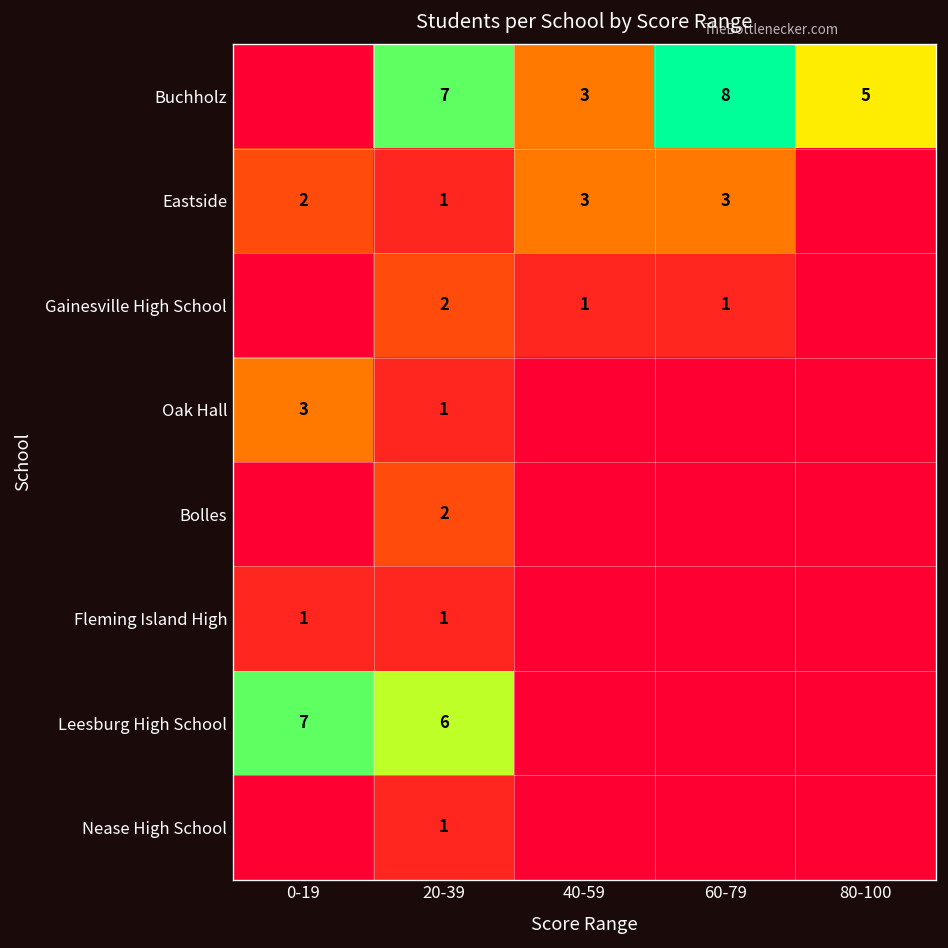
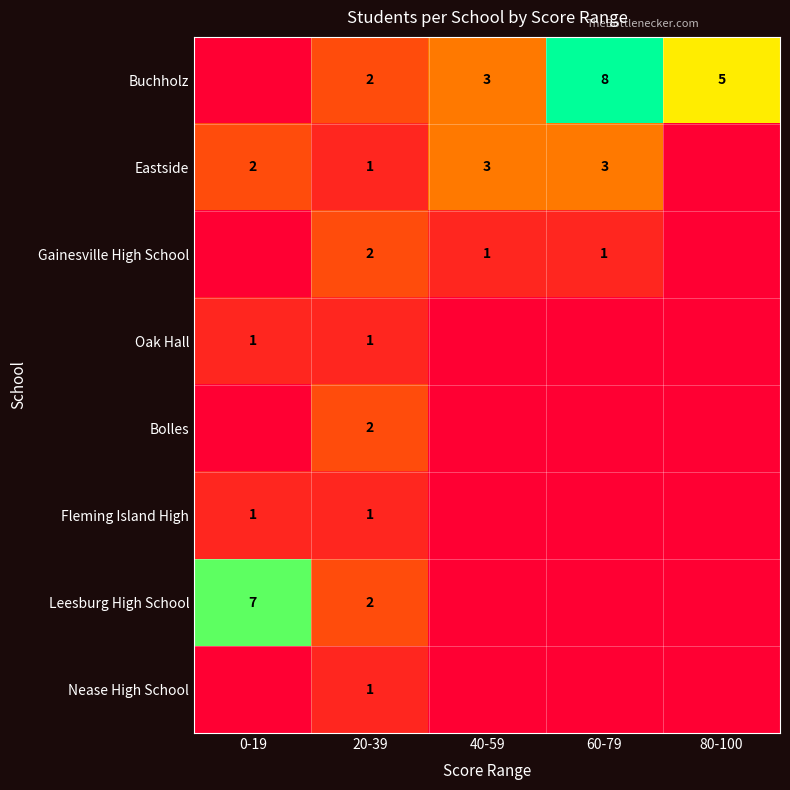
Buchholz, 20-39: 7 -> 2
Oak Hall, 0-19: 3 -> 1
Leesburg High School, 20-39: 6 -> 2
